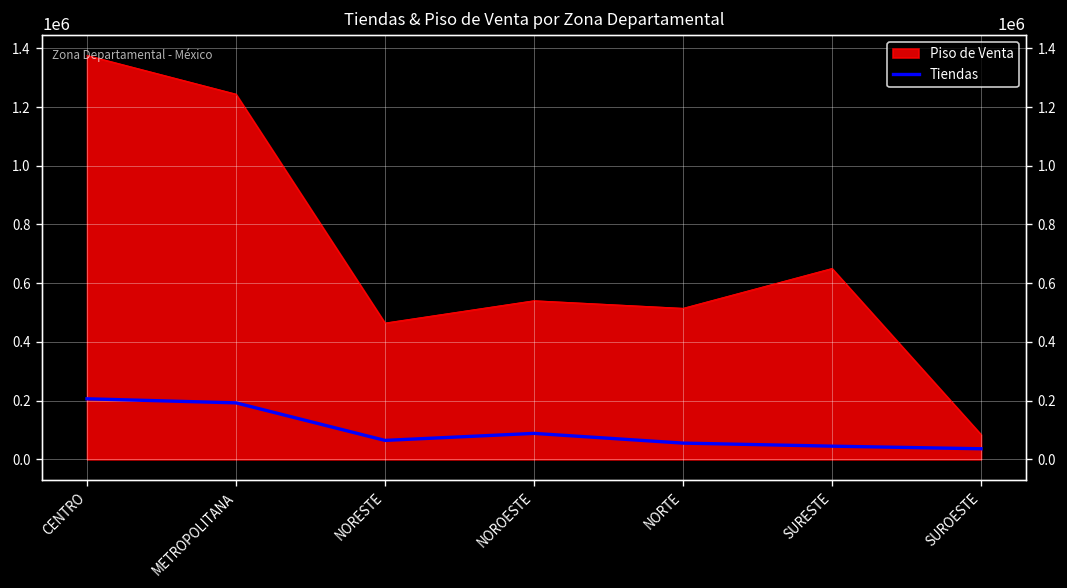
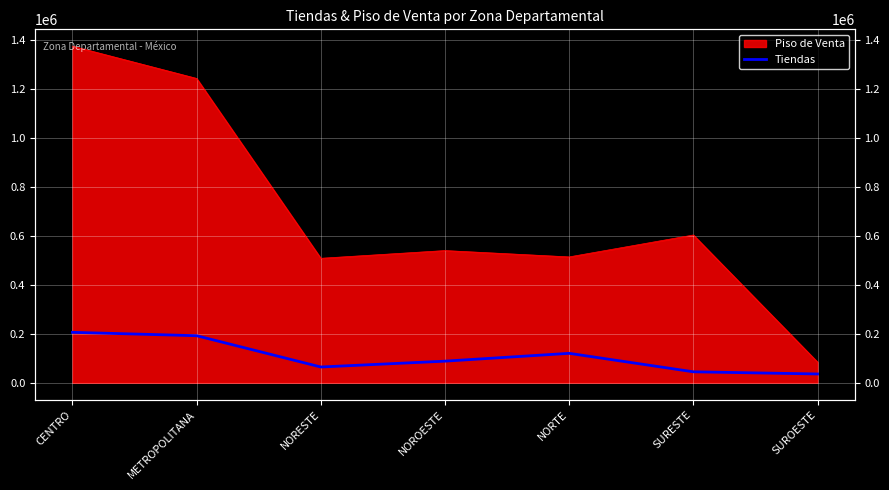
Piso de Venta, NORESTE: 460000 -> 510000
Tiendas, NORTE: 60000 -> 120000
Piso de Venta, SURESTE: 650000 -> 600000
